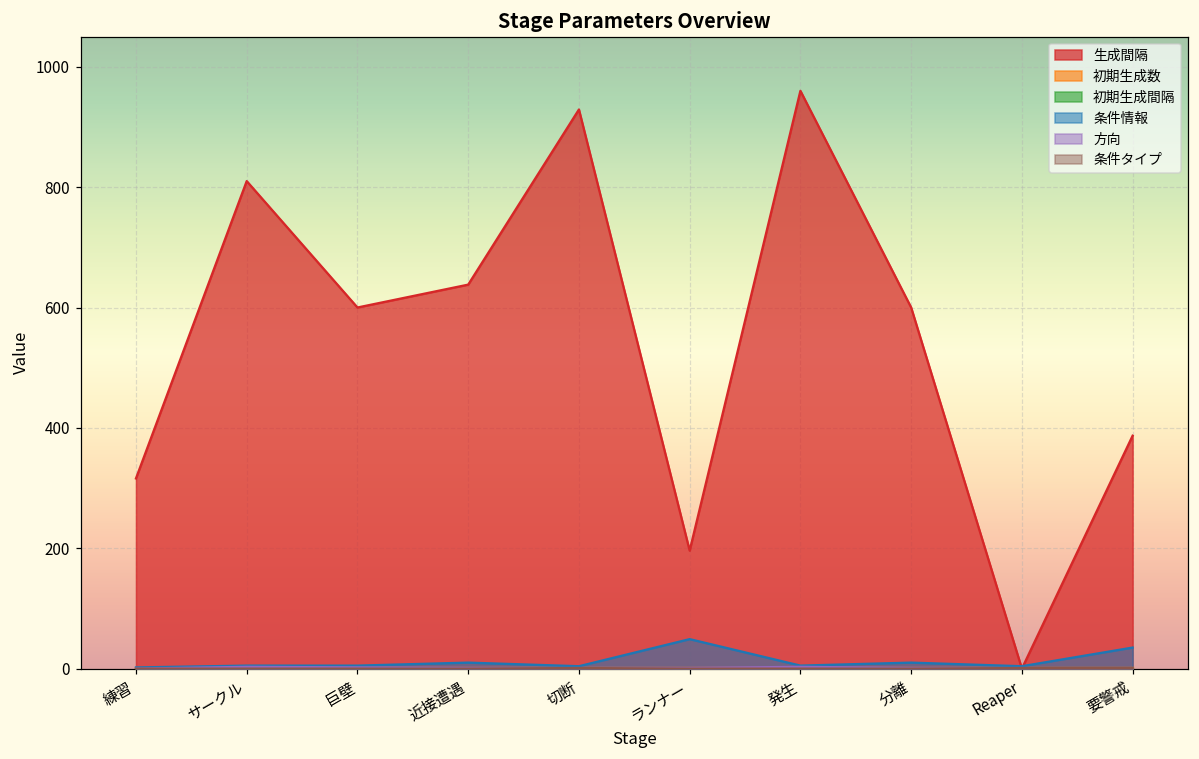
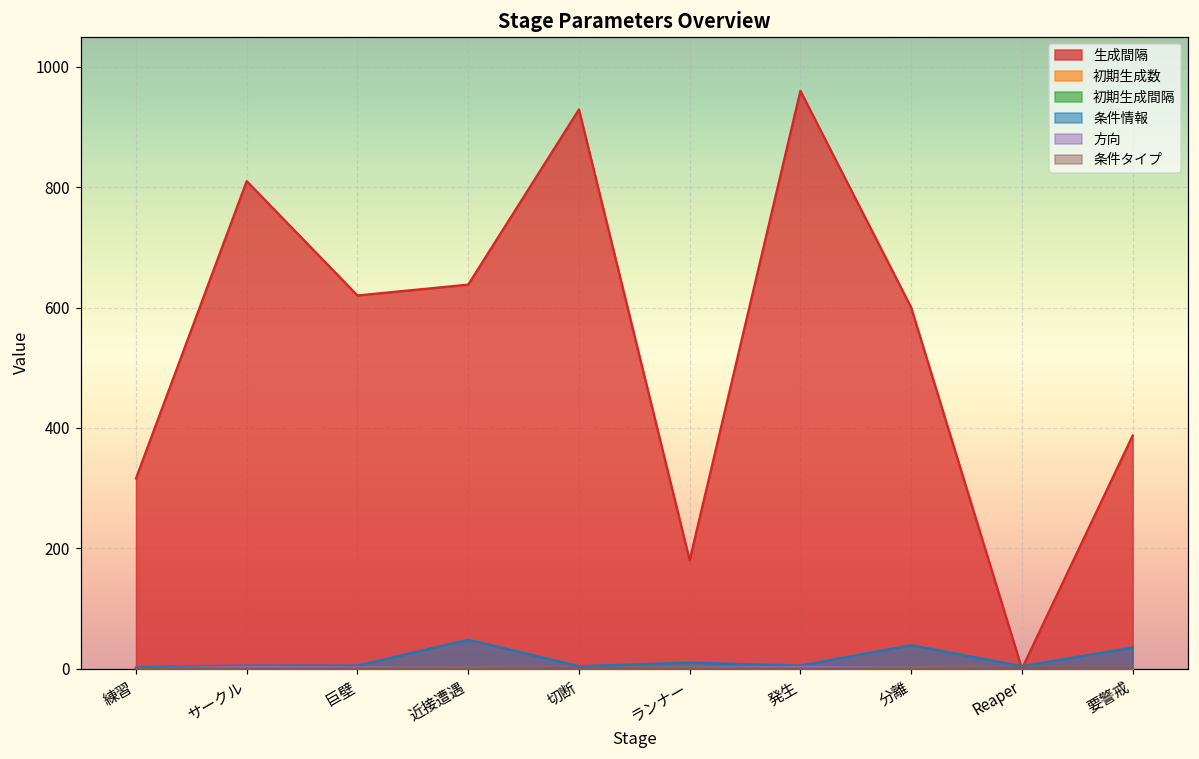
生成間隔, 巨壁: 600 -> 620
条件情報, 近接遭遇: 10 -> 50
生成間隔, ランナー: 200 -> 180
条件情報, ランナー: 50 -> 10
条件情報, 分離: 10 -> 40
